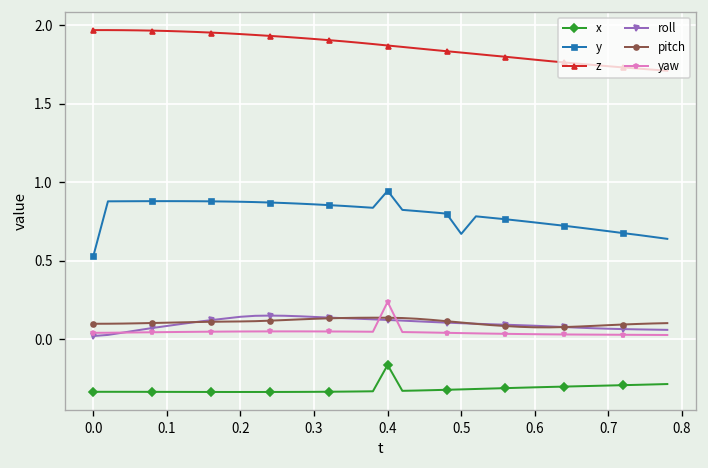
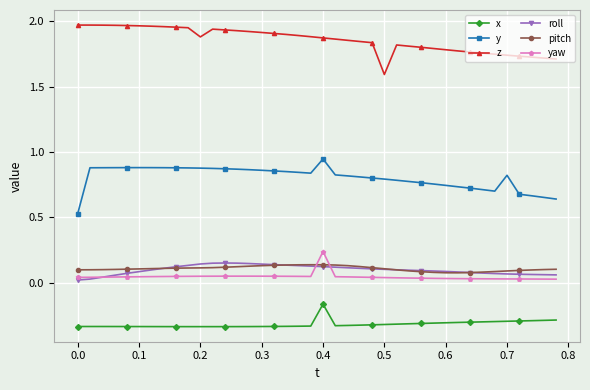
z, 0.2: 1.94 -> 1.88
y, 0.5: 0.67 -> 0.79
z, 0.5: 1.83 -> 1.59
y, 0.7: 0.69 -> 0.82
